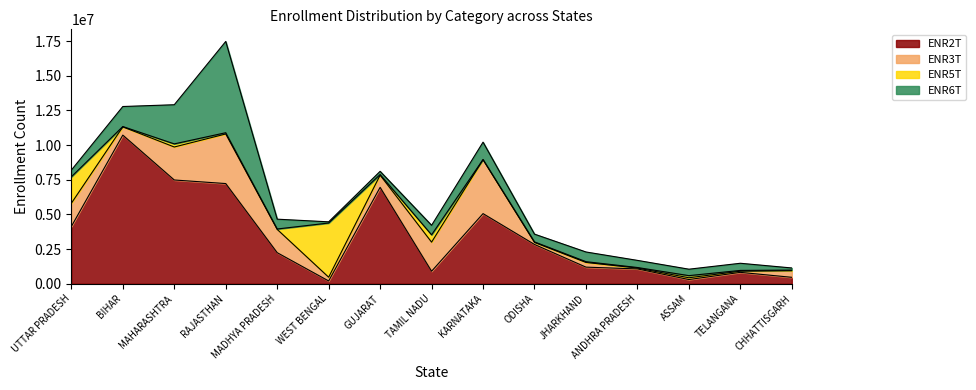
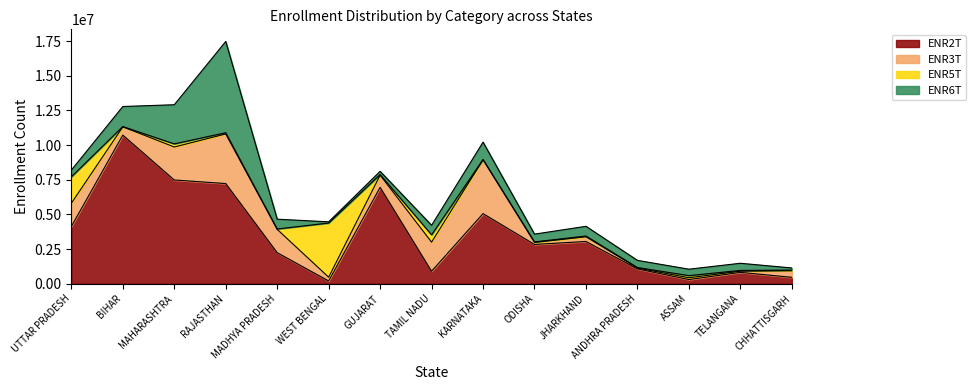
ENR2T, JHARKHAND: 1200000 -> 3000000
